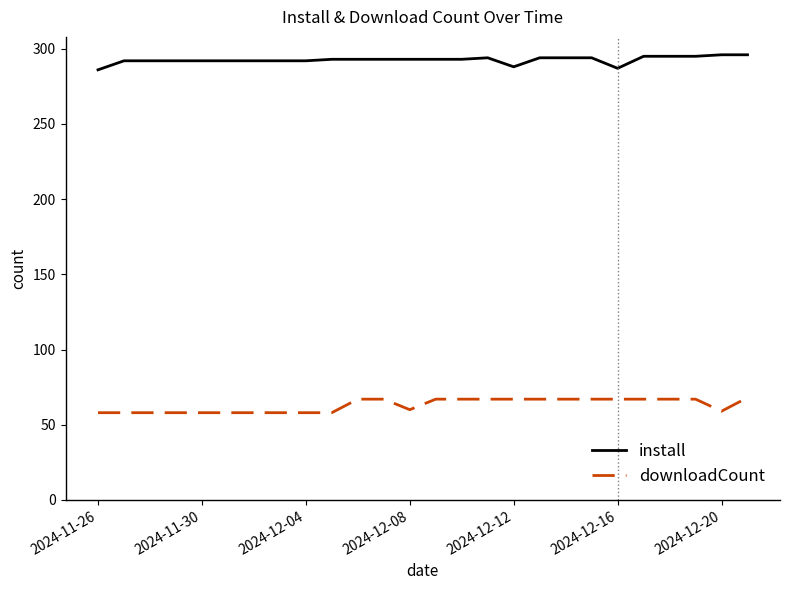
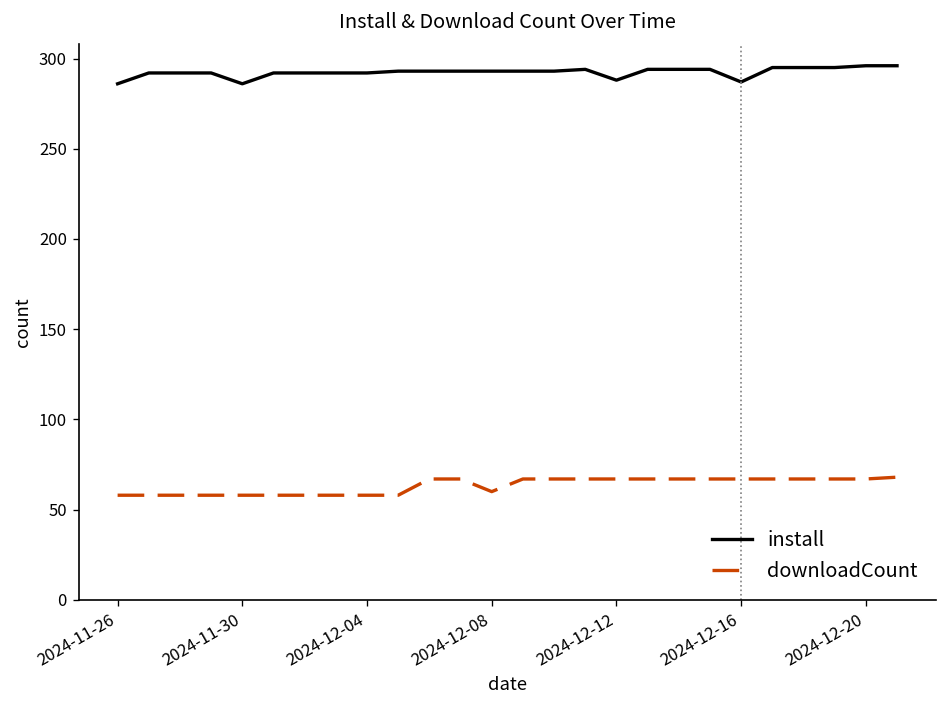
install, 2024-11-30: 292 -> 286
downloadCount, 2024-12-20: 59 -> 67
